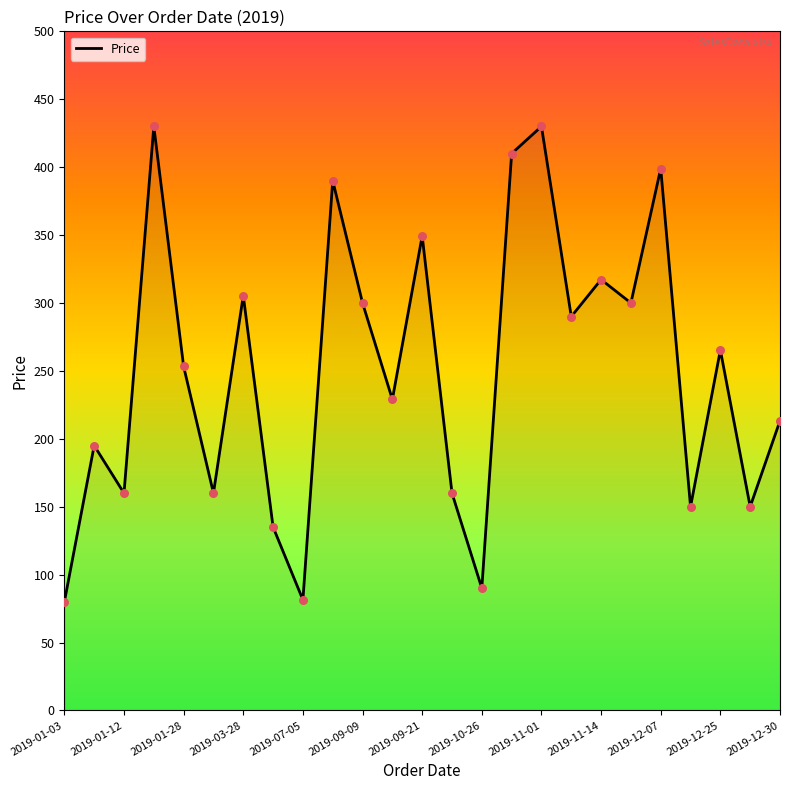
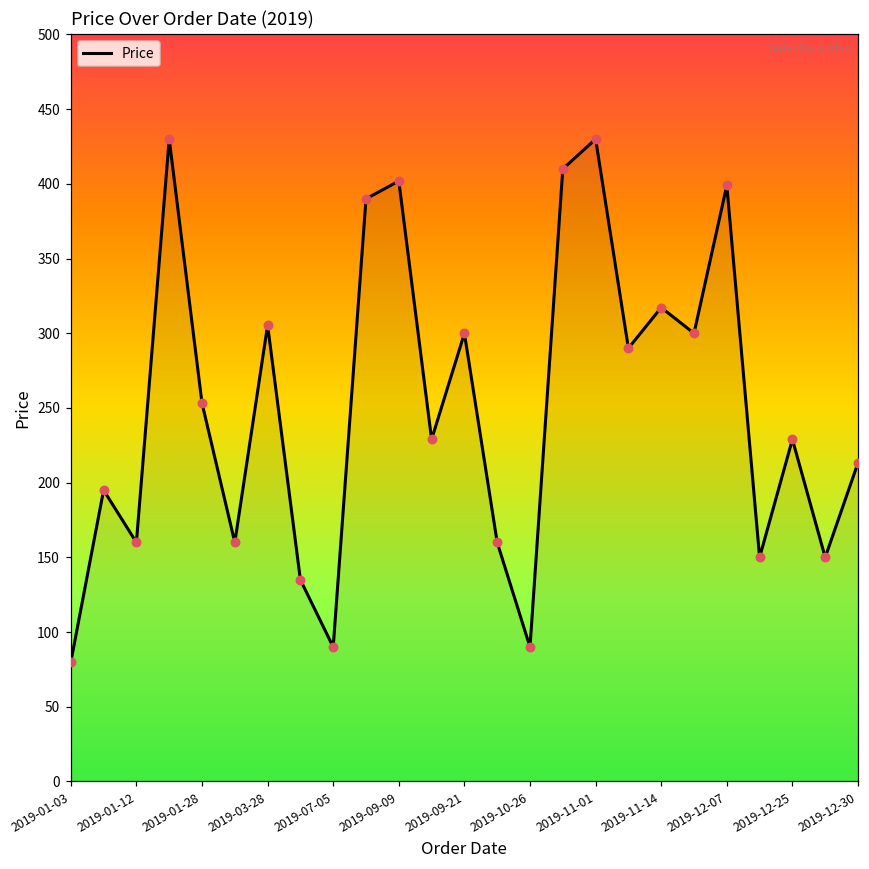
2019-07-05: 81 -> 90
2019-09-09: 300 -> 402
2019-09-21: 349 -> 300
2019-12-25: 265 -> 229
